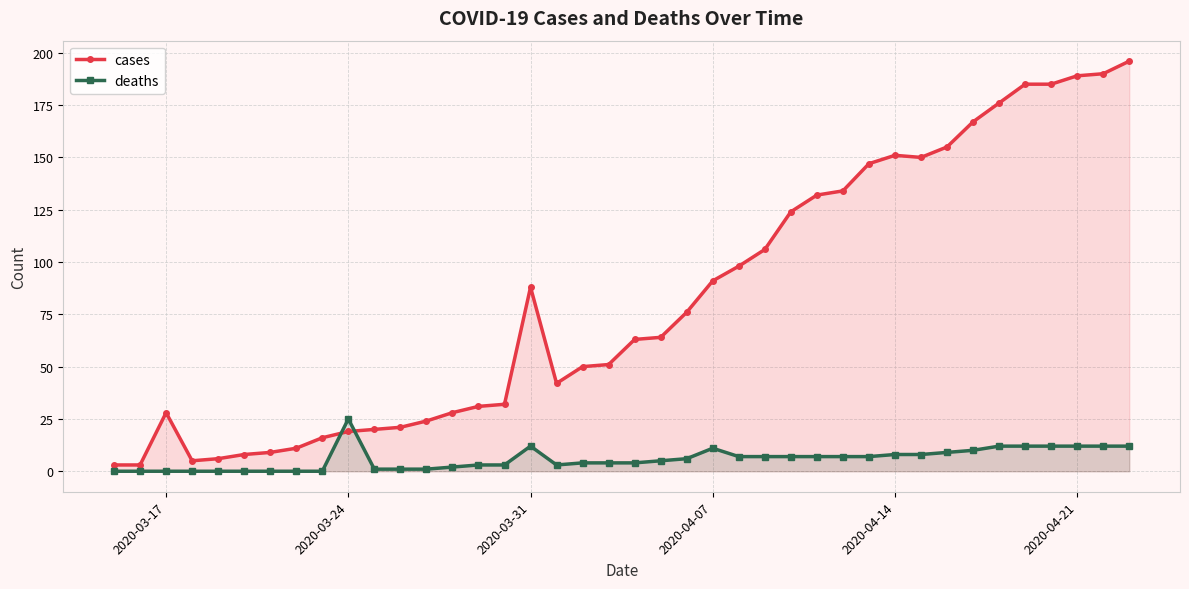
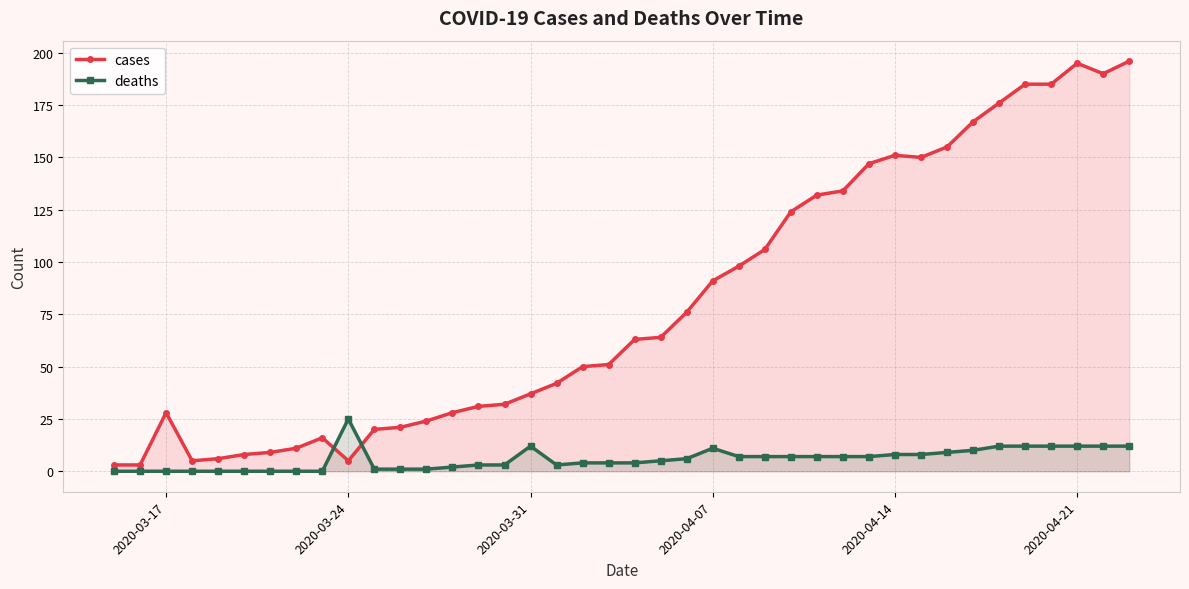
cases, 2020-03-24: 19 -> 5
cases, 2020-03-31: 88 -> 37
cases, 2020-04-21: 189 -> 195
